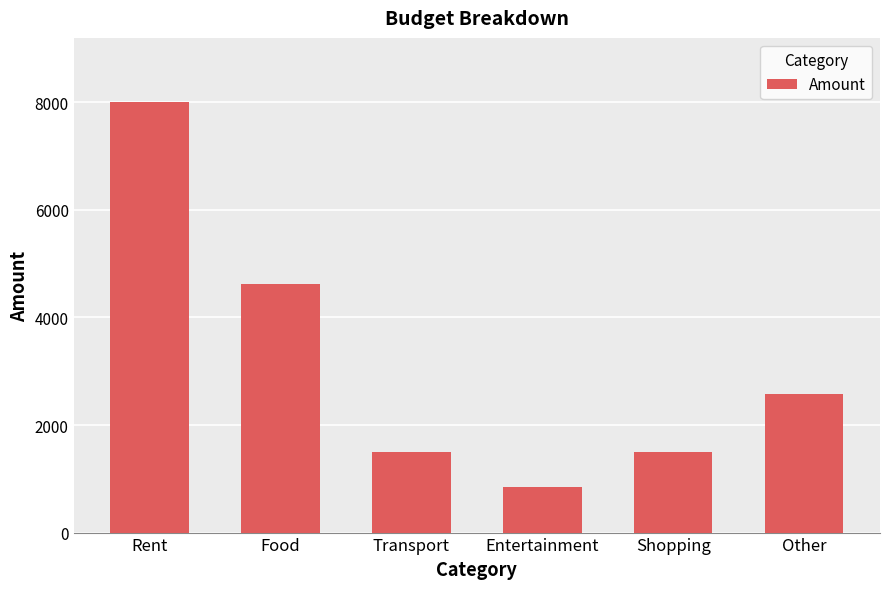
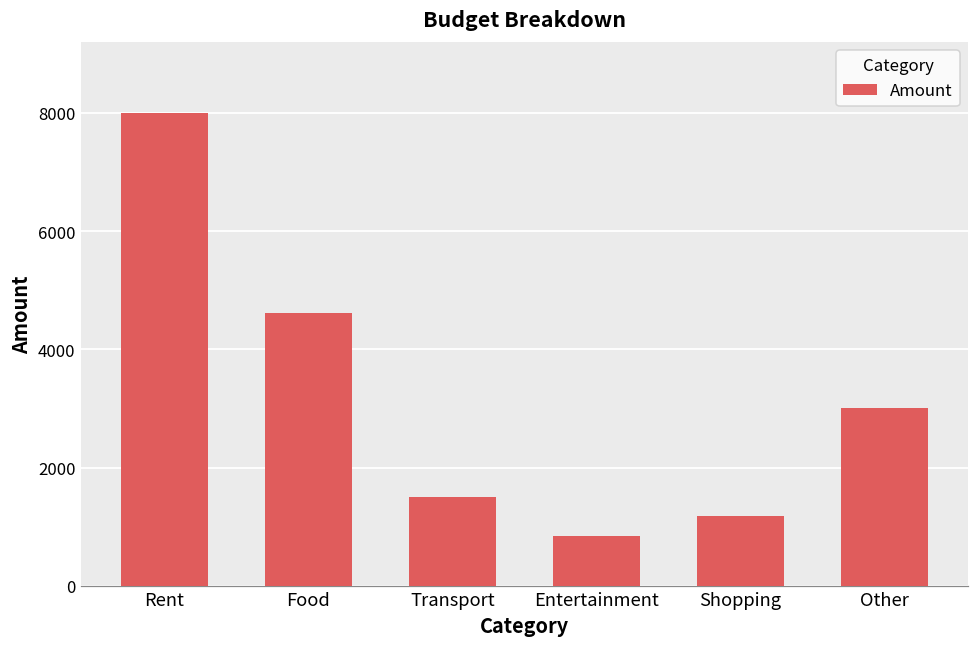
Shopping: 1500 -> 1200
Other: 2600 -> 3000
